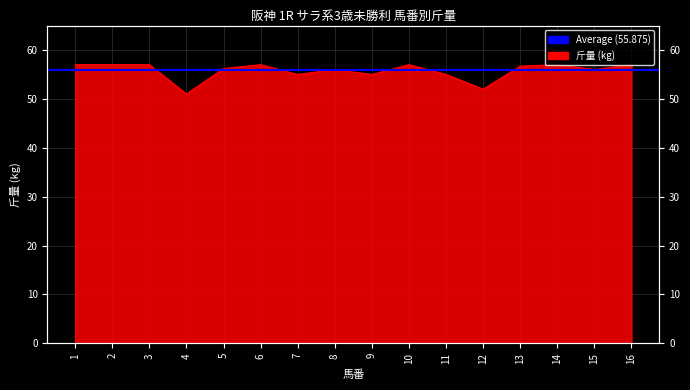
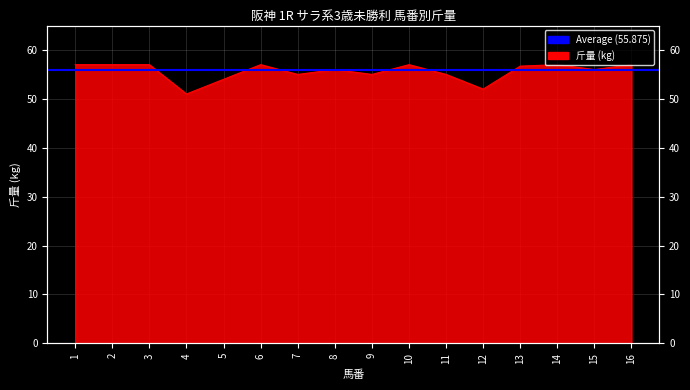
5: 56 -> 54
